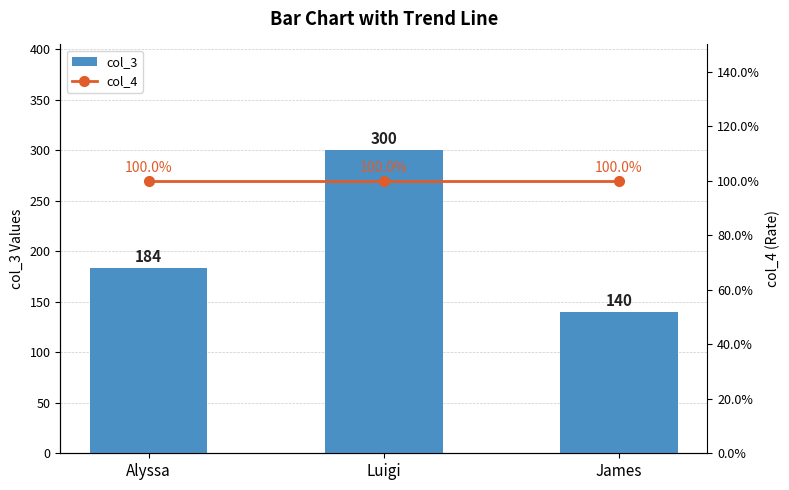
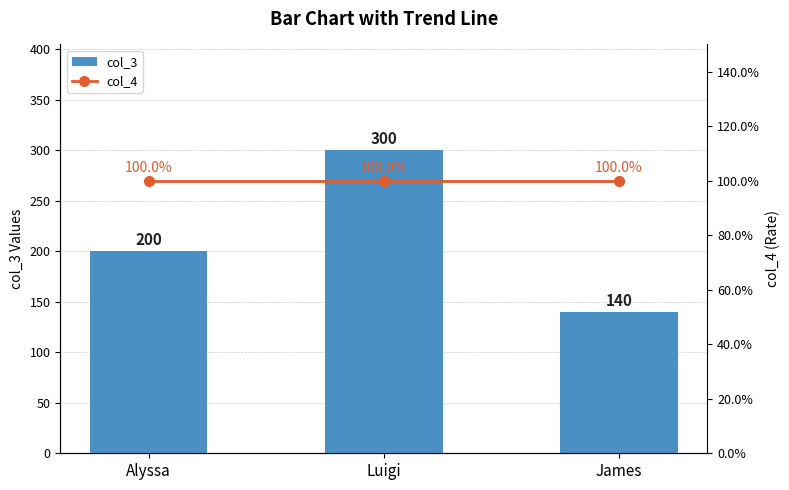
col_3, Alyssa: 184 -> 200
